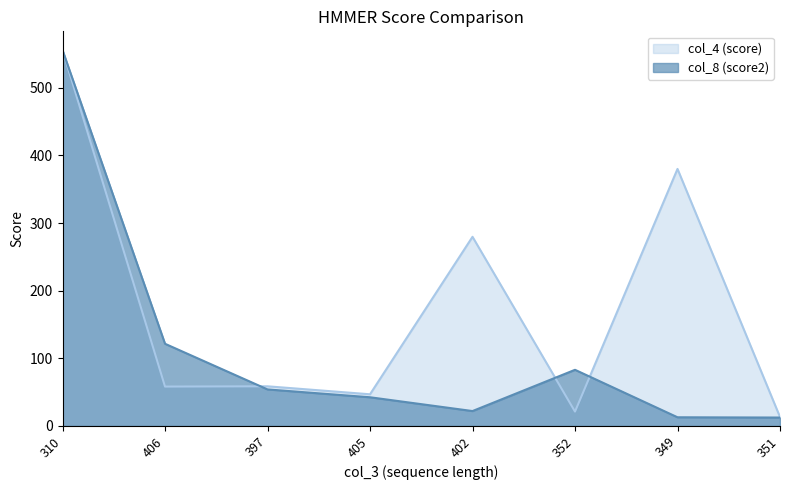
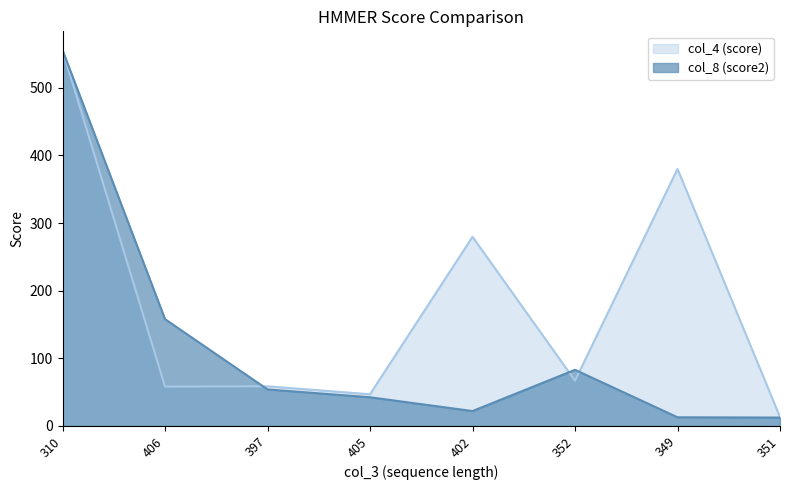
col_8 (score2), 406: 120 -> 160
col_4 (score), 352: 20 -> 70
